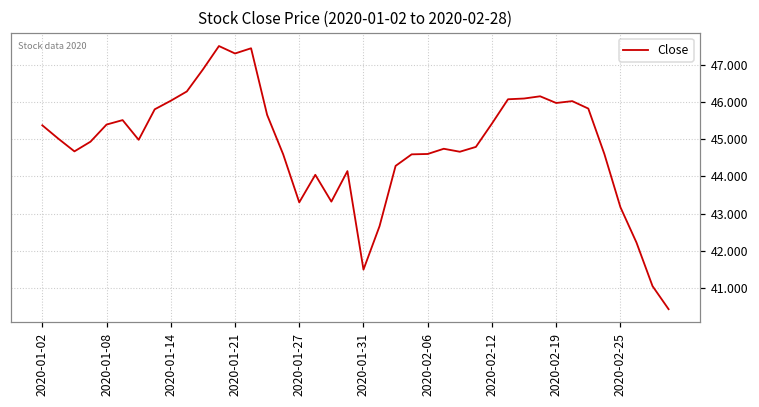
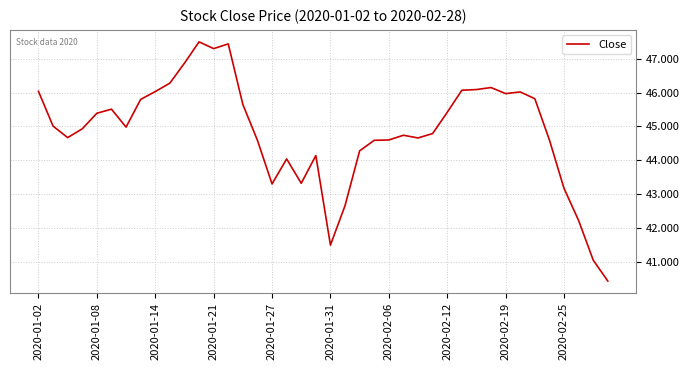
2020-01-02: 45.4 -> 46.0
